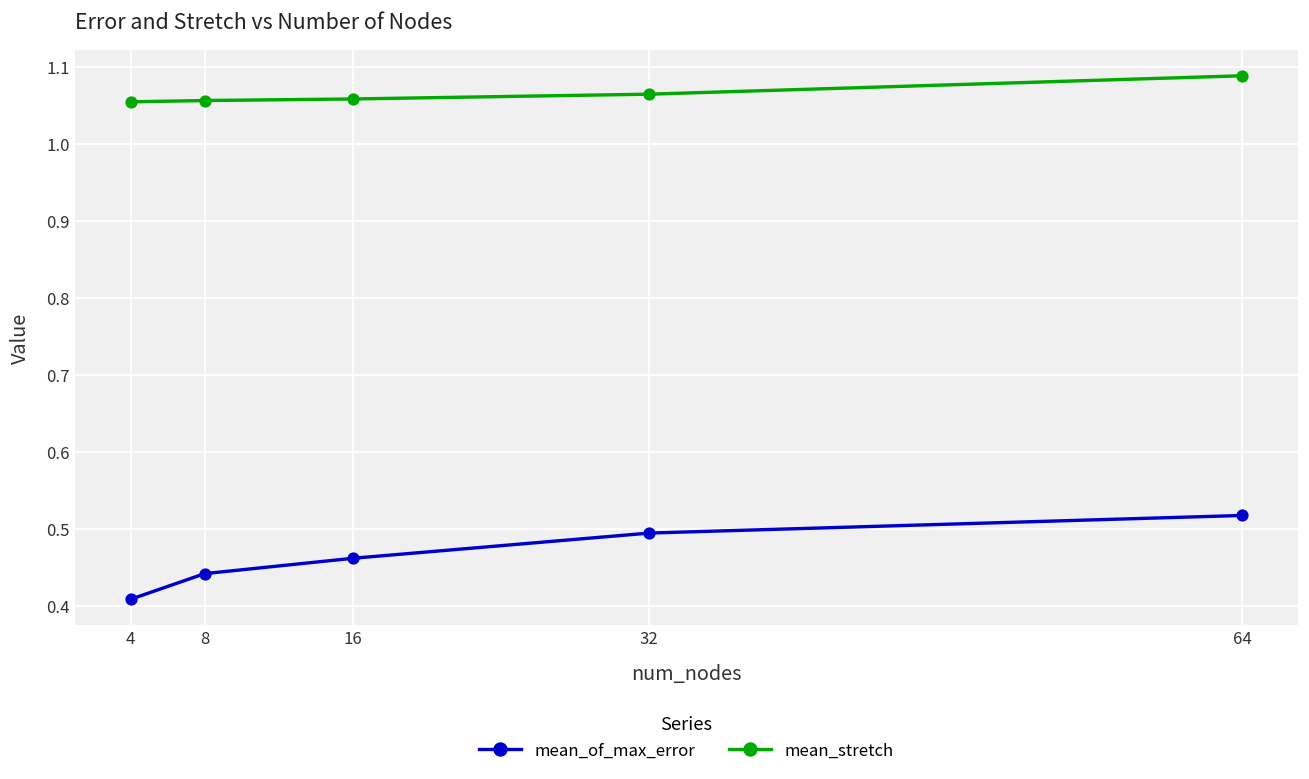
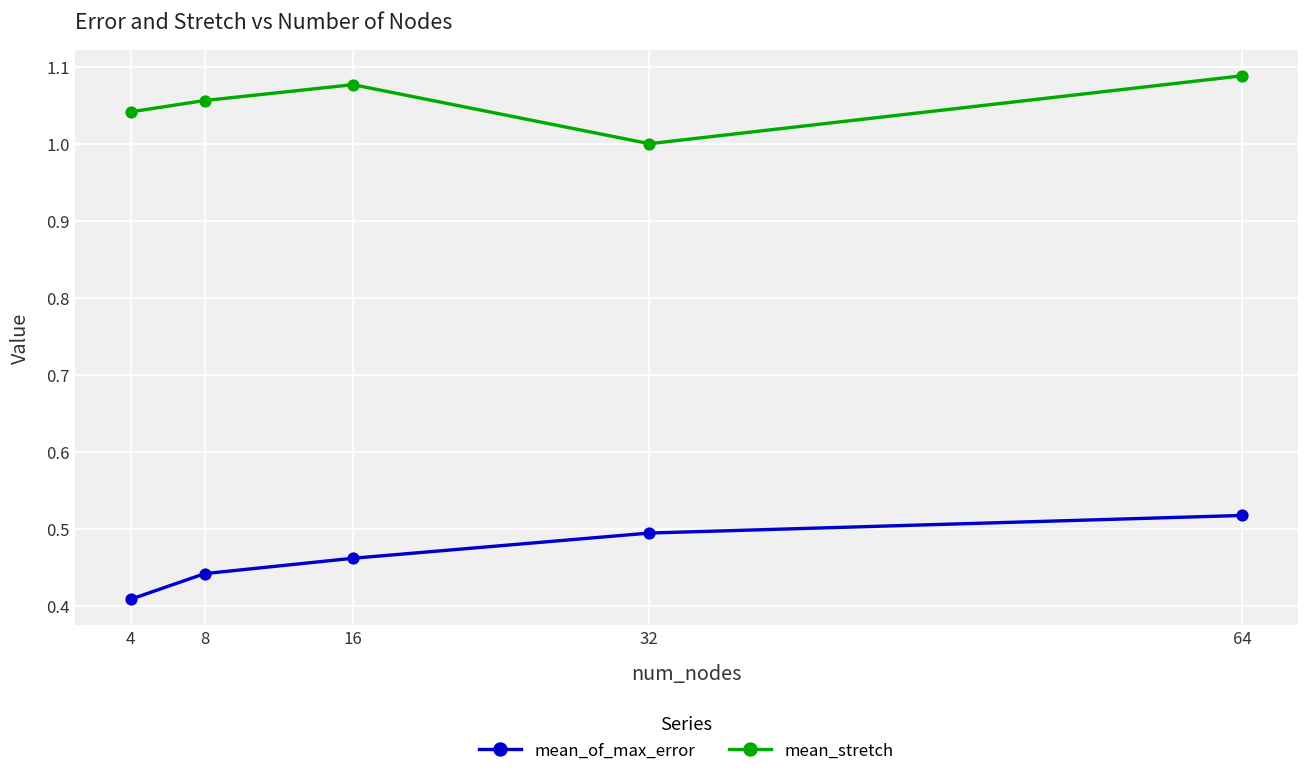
mean_stretch, 4: 1.05 -> 1.04
mean_stretch, 16: 1.06 -> 1.08
mean_stretch, 32: 1.06 -> 1.00
